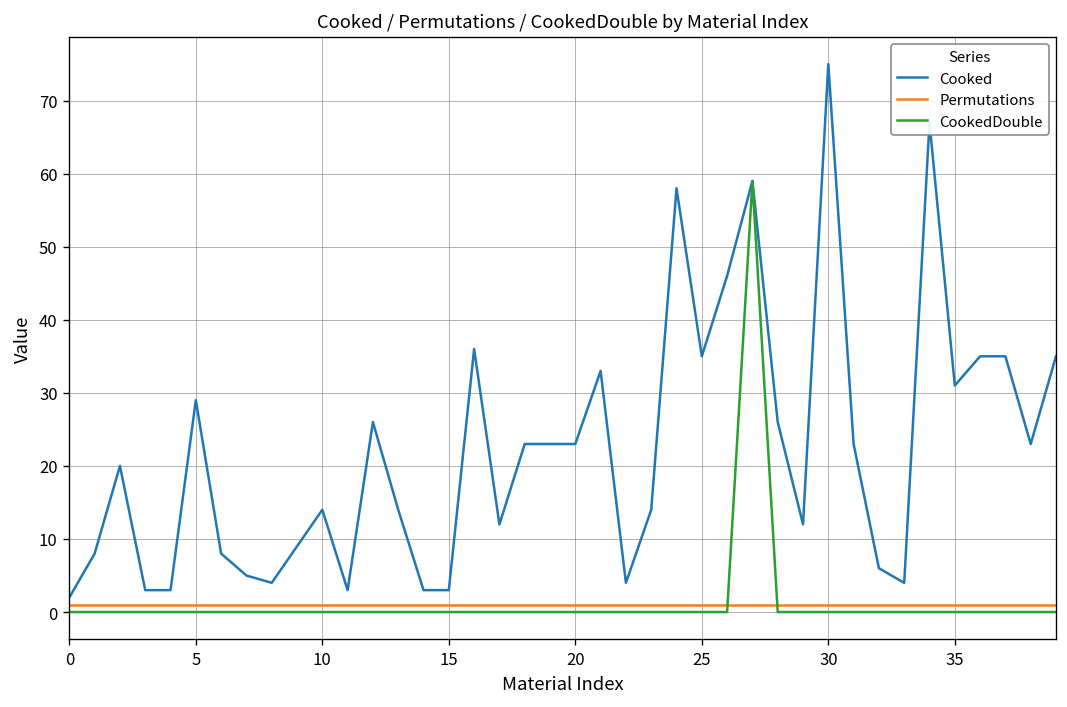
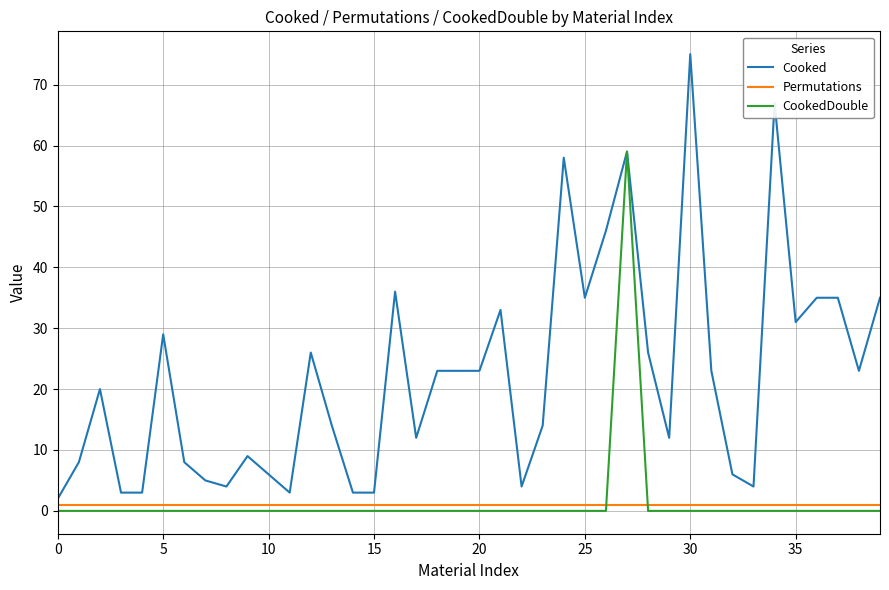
Cooked, 10: 14 -> 6
